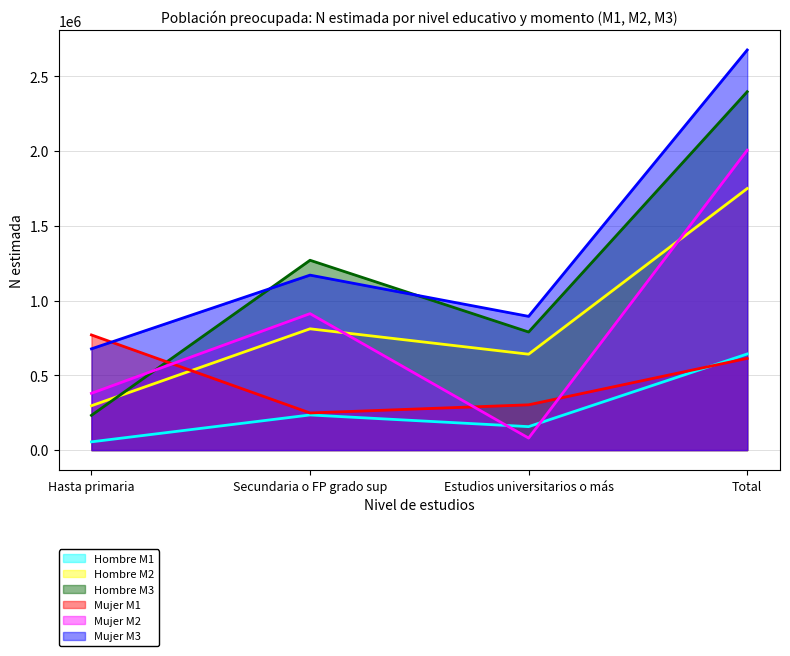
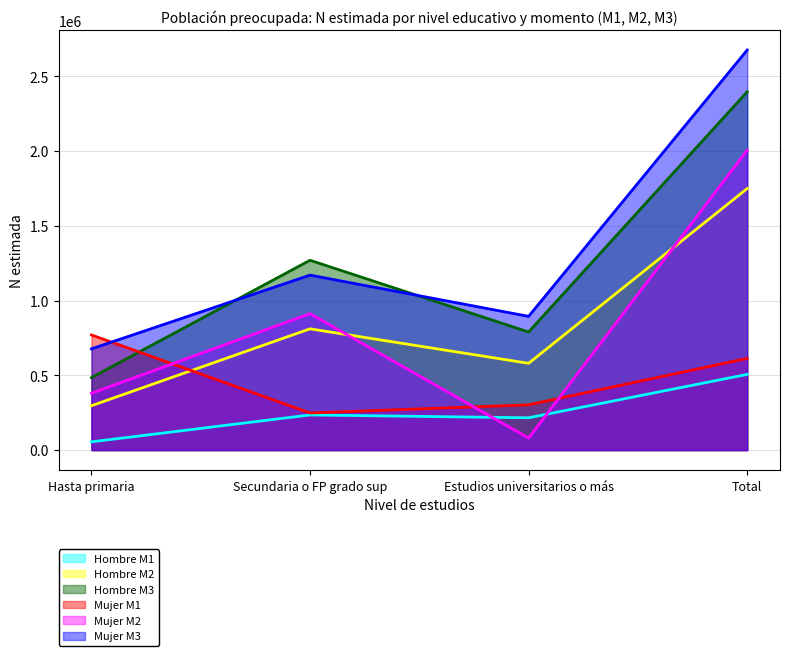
Hombre M3, Hasta primaria: 230000 -> 480000
Hombre M1, Estudios universitarios o más: 160000 -> 220000
Hombre M2, Estudios universitarios o más: 640000 -> 580000
Hombre M1, Total: 640000 -> 510000
